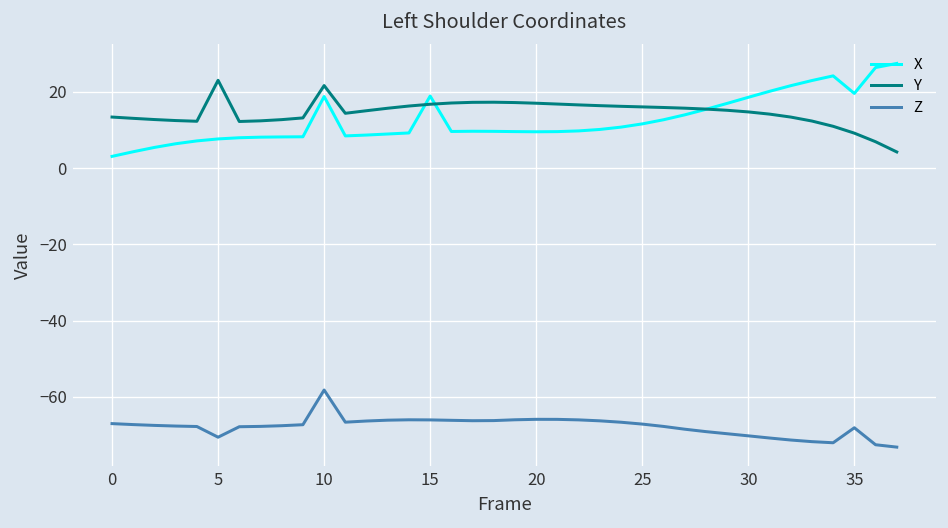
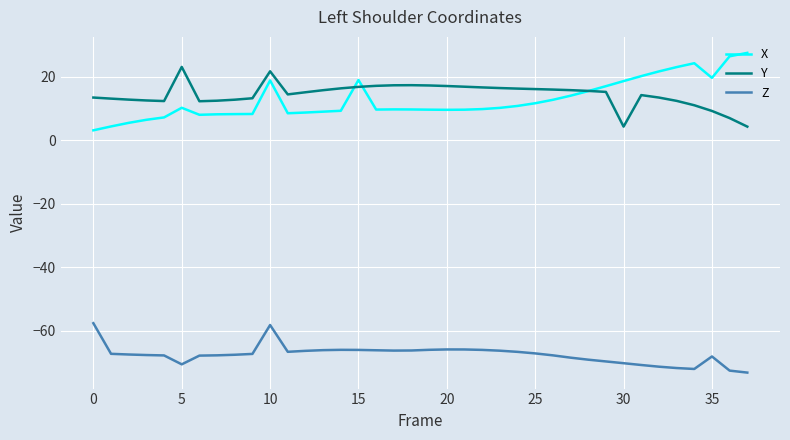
Z, 0: -67 -> -58
X, 5: 8 -> 10
Y, 30: 15 -> 4
